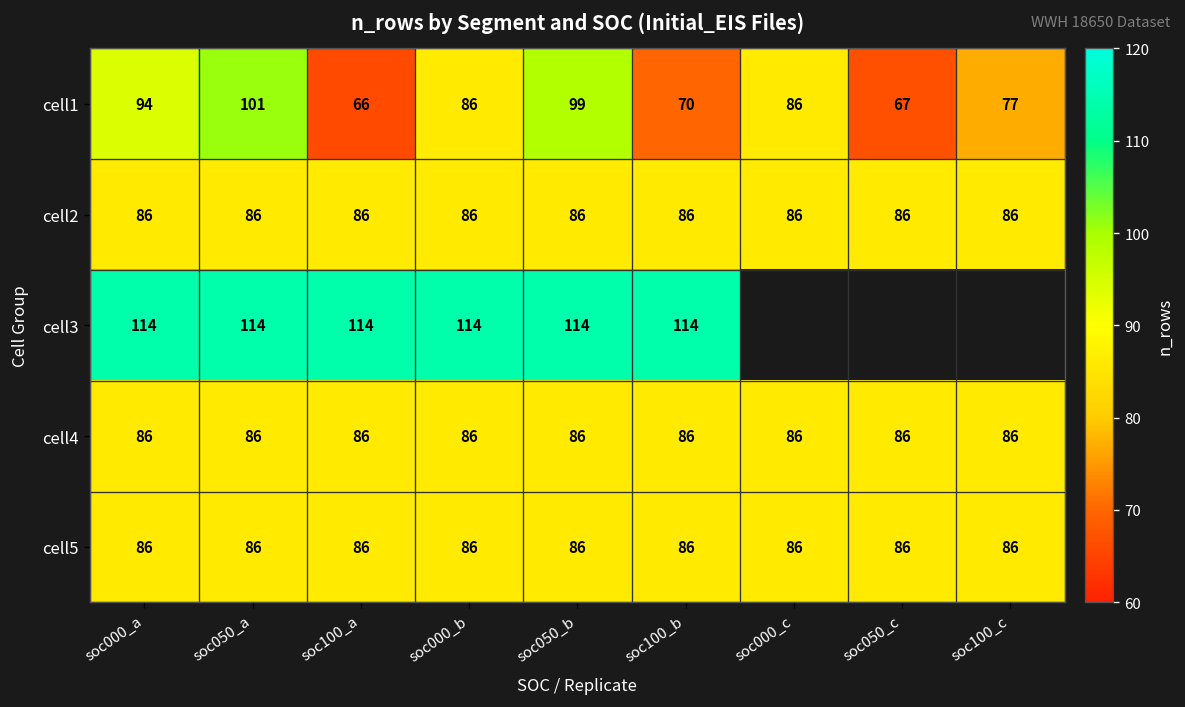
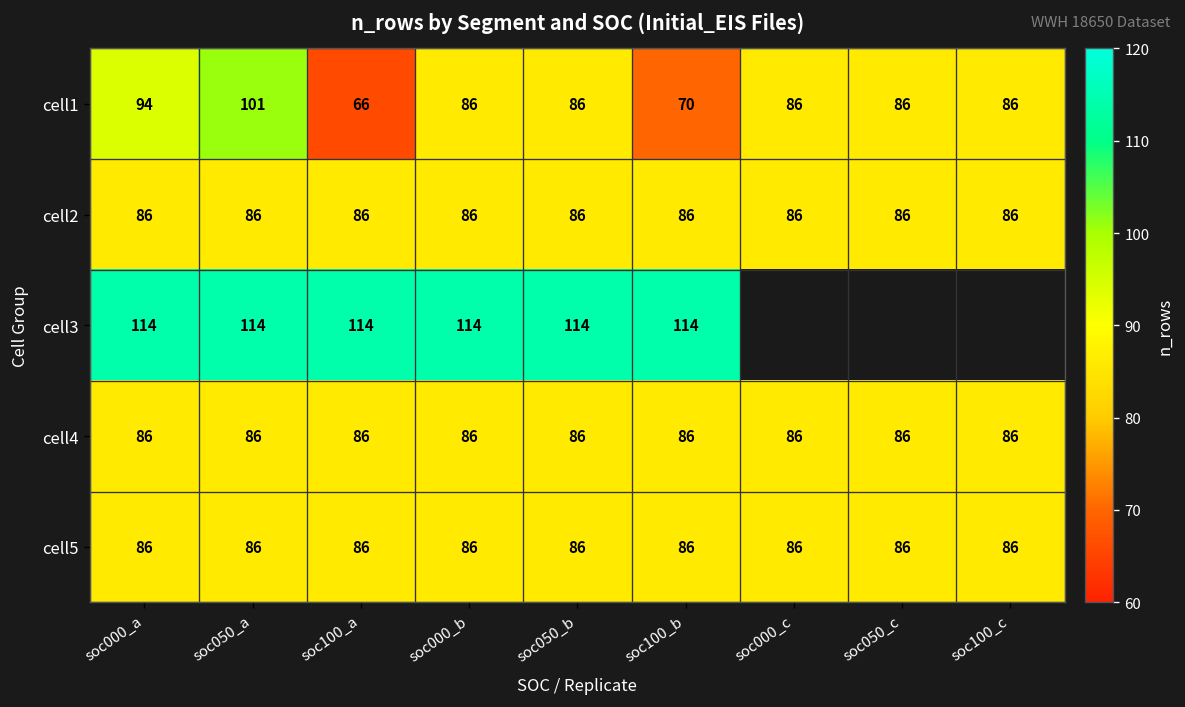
cell1, soc050_b: 99 -> 86
cell1, soc050_c: 67 -> 86
cell1, soc100_c: 77 -> 86
